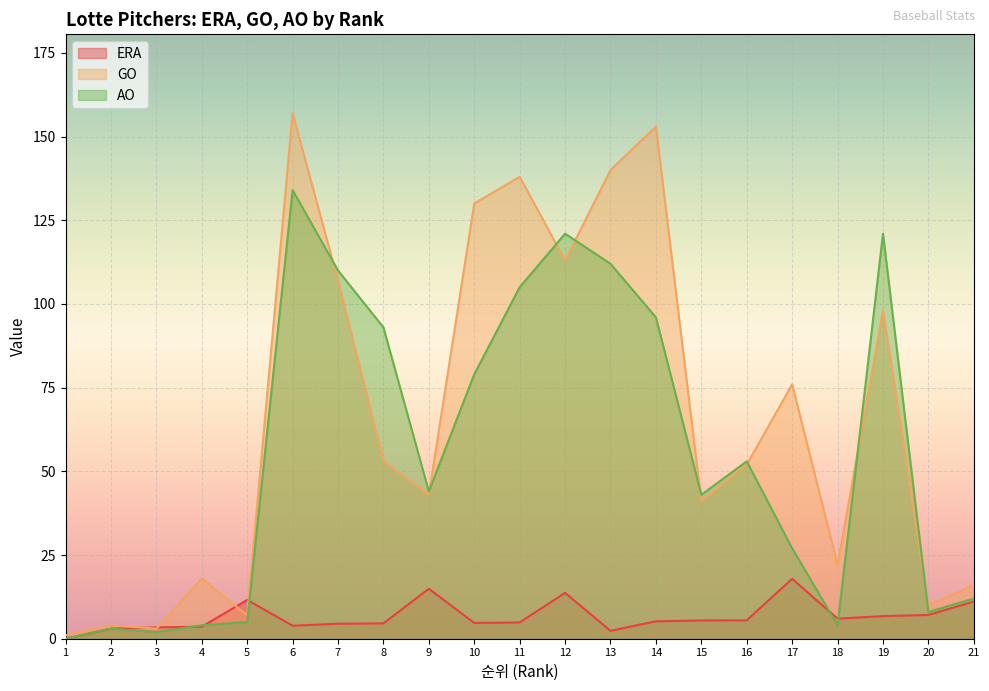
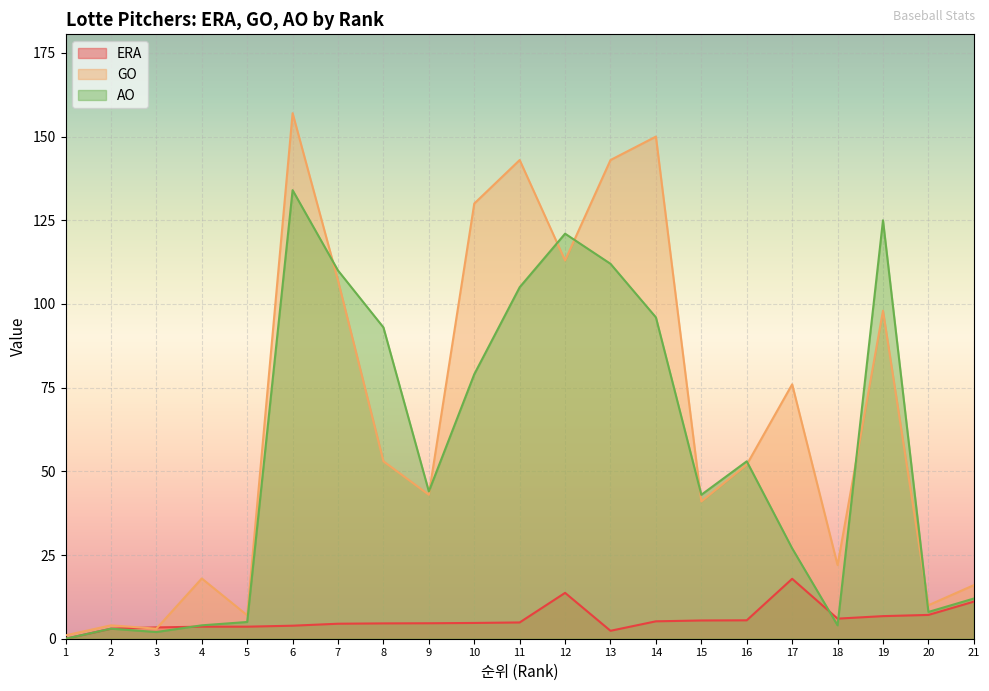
ERA, 5: 12 -> 4
ERA, 9: 15 -> 5
GO, 11: 138 -> 143
GO, 13: 140 -> 143
GO, 14: 153 -> 150
AO, 19: 121 -> 125
